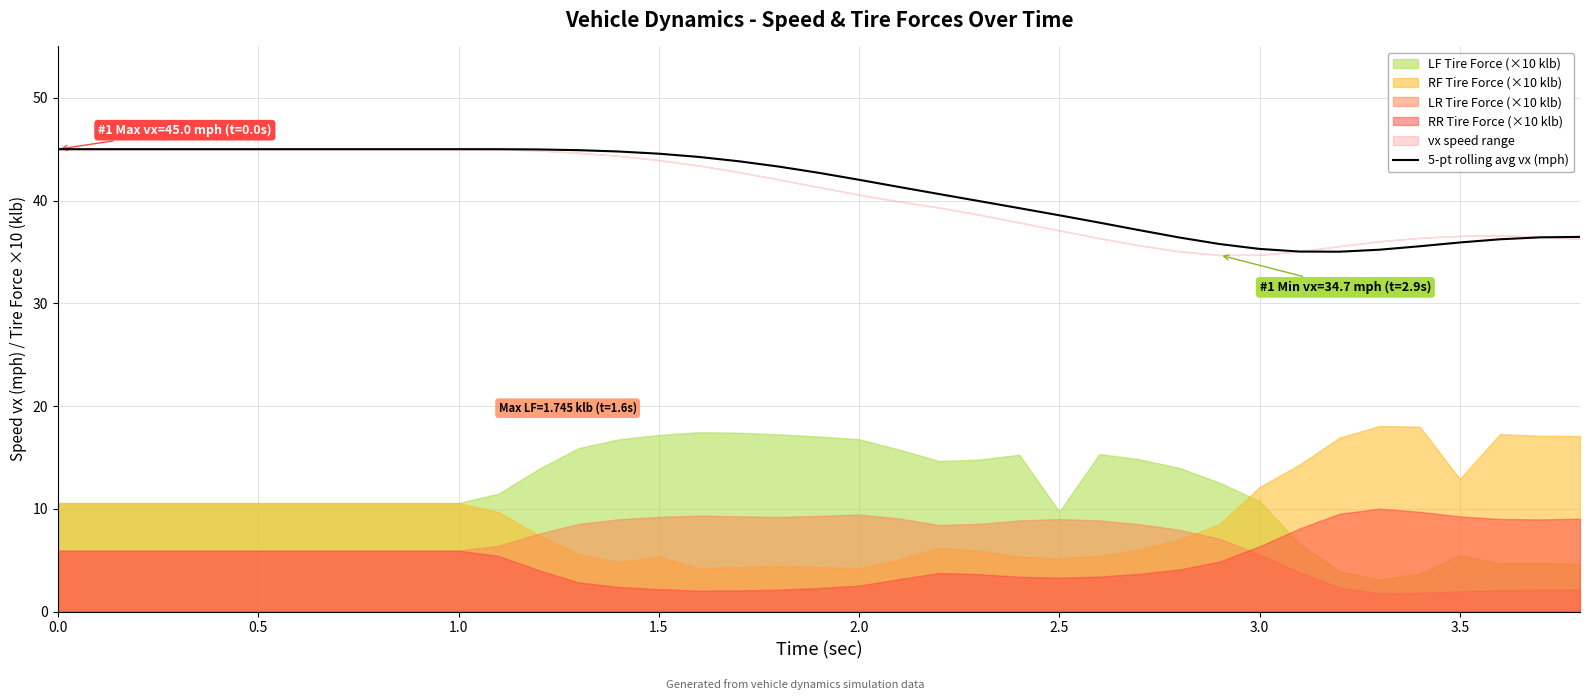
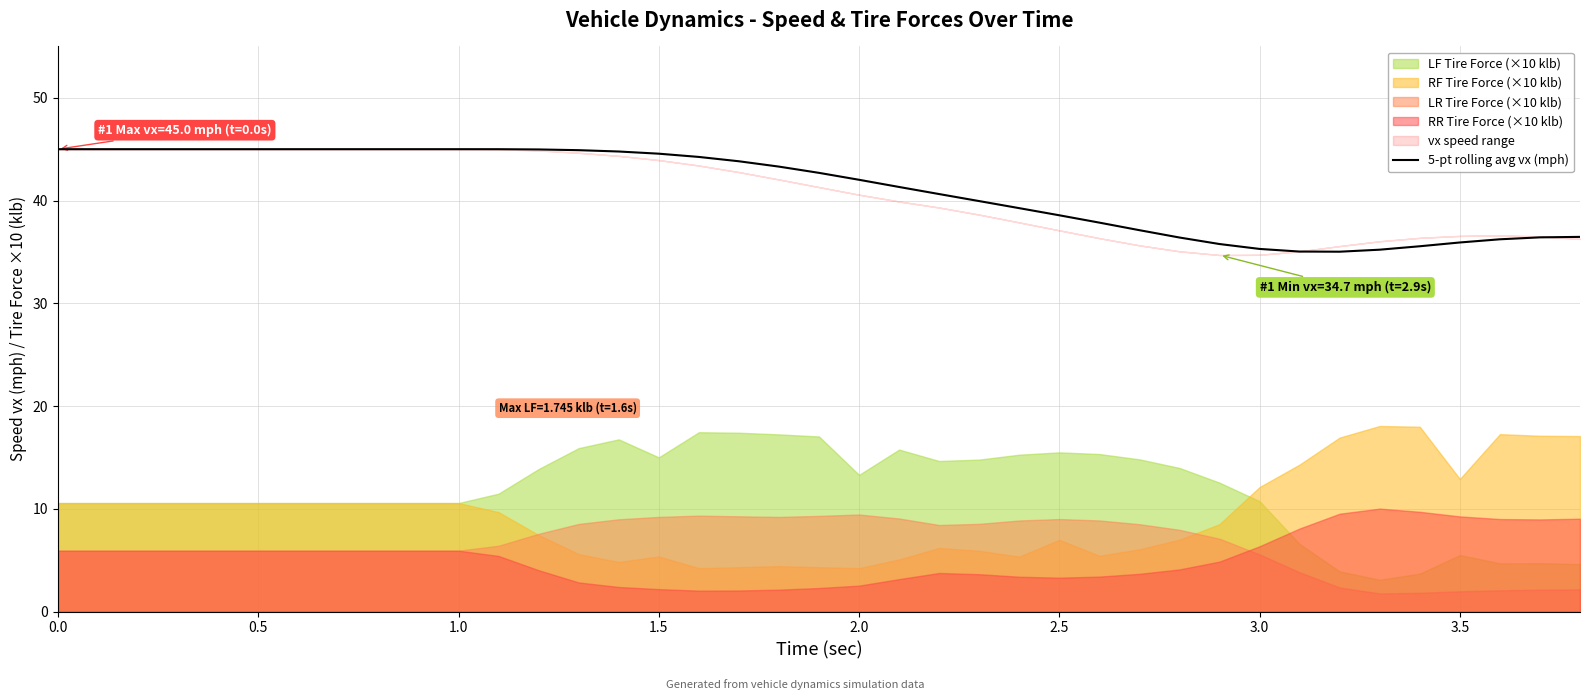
LF Tire Force (×10 klb), 1.5: 17.2 -> 15.0
LF Tire Force (×10 klb), 2.0: 16.8 -> 13.3
LF Tire Force (×10 klb), 2.5: 9.7 -> 15.5
RF Tire Force (×10 klb), 2.5: 5.2 -> 7.0
